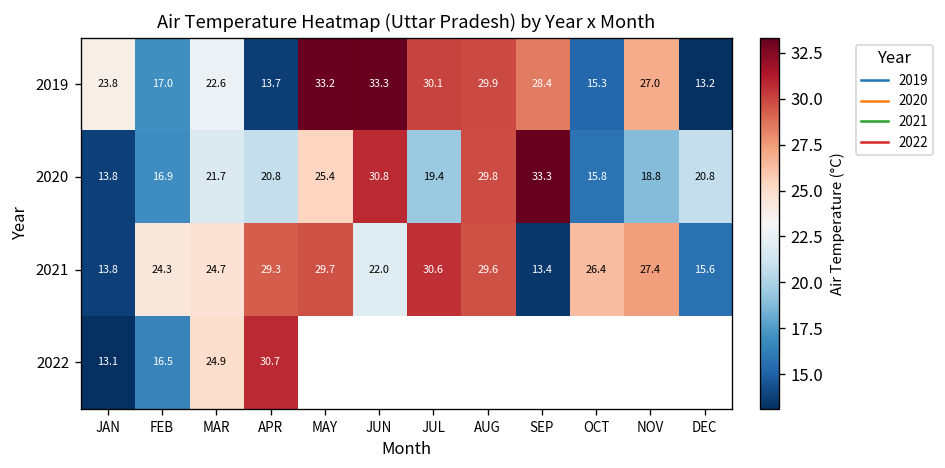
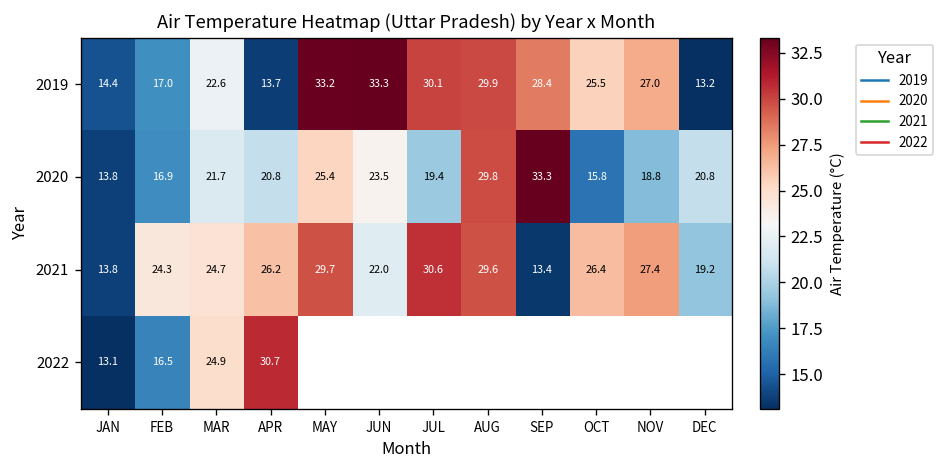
2019, JAN: 23.8 -> 14.4
2019, OCT: 15.3 -> 25.5
2020, JUN: 30.8 -> 23.5
2021, APR: 29.3 -> 26.2
2021, DEC: 15.6 -> 19.2
